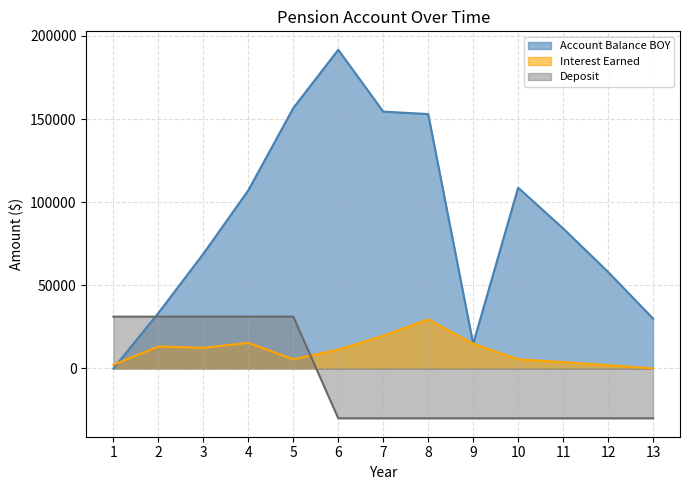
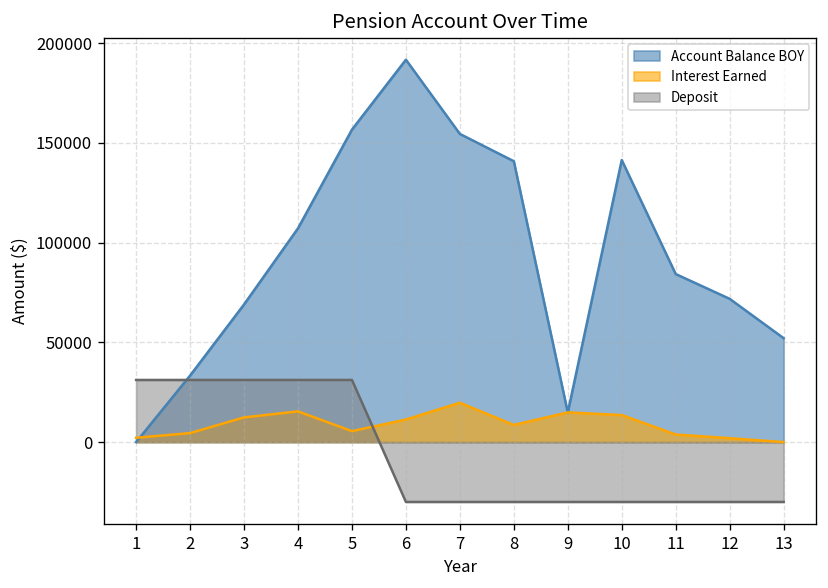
Interest Earned, 2: 13000 -> 5000
Account Balance BOY, 8: 153000 -> 141000
Interest Earned, 8: 30000 -> 9000
Account Balance BOY, 10: 109000 -> 141000
Interest Earned, 10: 6000 -> 14000
Account Balance BOY, 12: 58000 -> 72000
Account Balance BOY, 13: 30000 -> 52000
